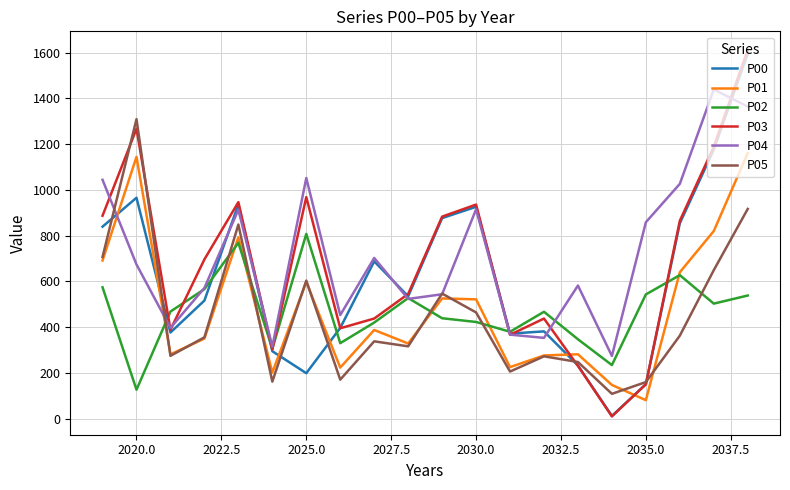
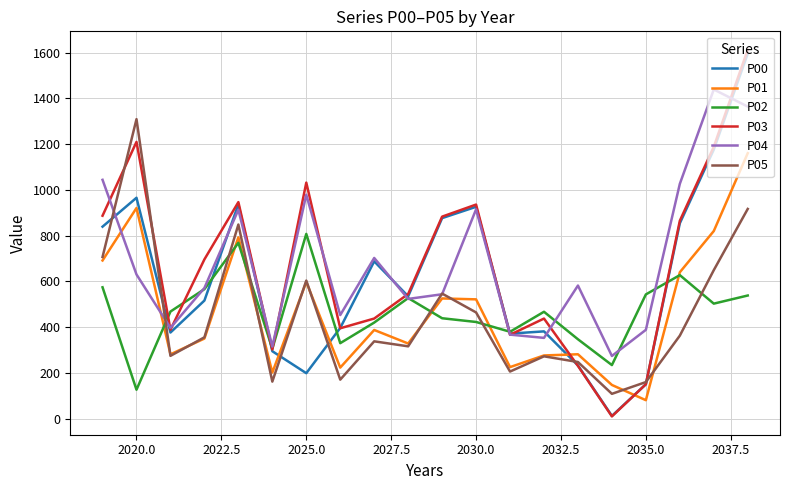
P01, 2020.0: 1140 -> 920
P03, 2020.0: 1270 -> 1210
P04, 2020.0: 670 -> 630
P03, 2025.0: 970 -> 1030
P04, 2025.0: 1050 -> 980
P04, 2035.0: 860 -> 390
